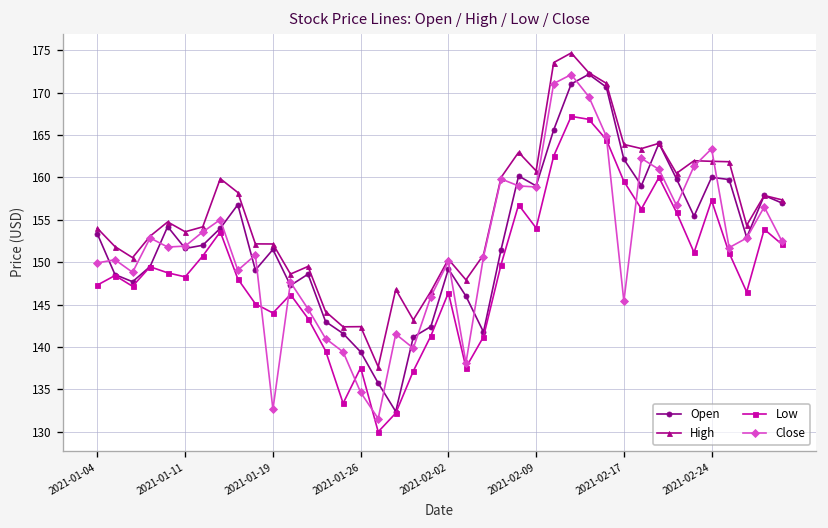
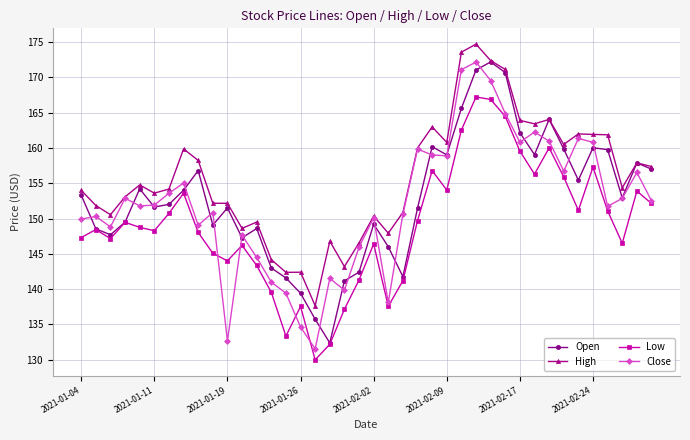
Close, 2021-02-17: 145 -> 161
Close, 2021-02-24: 163 -> 161
